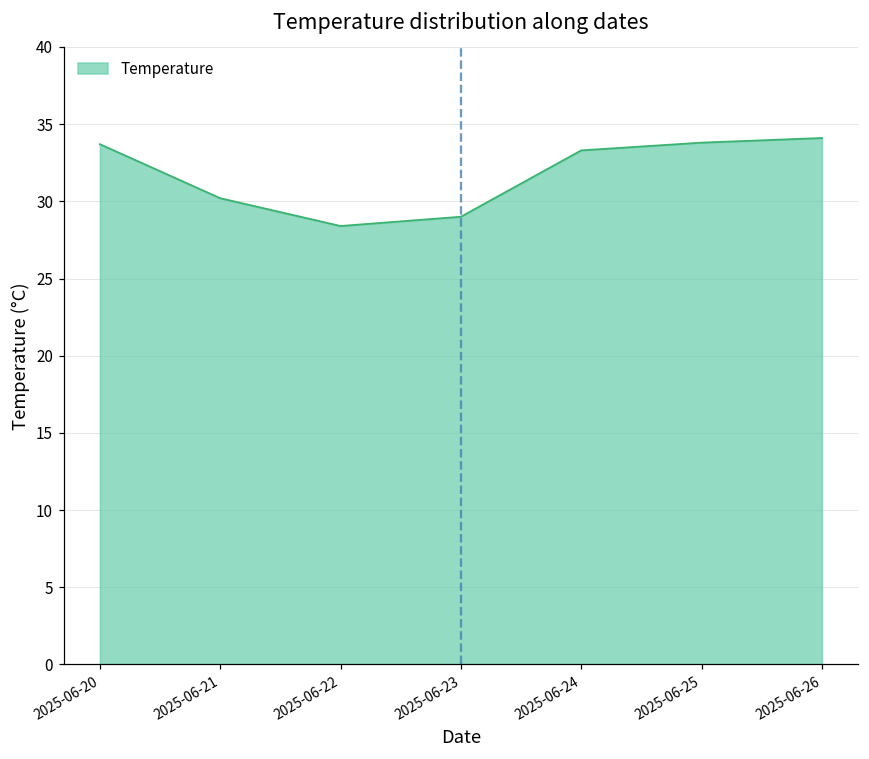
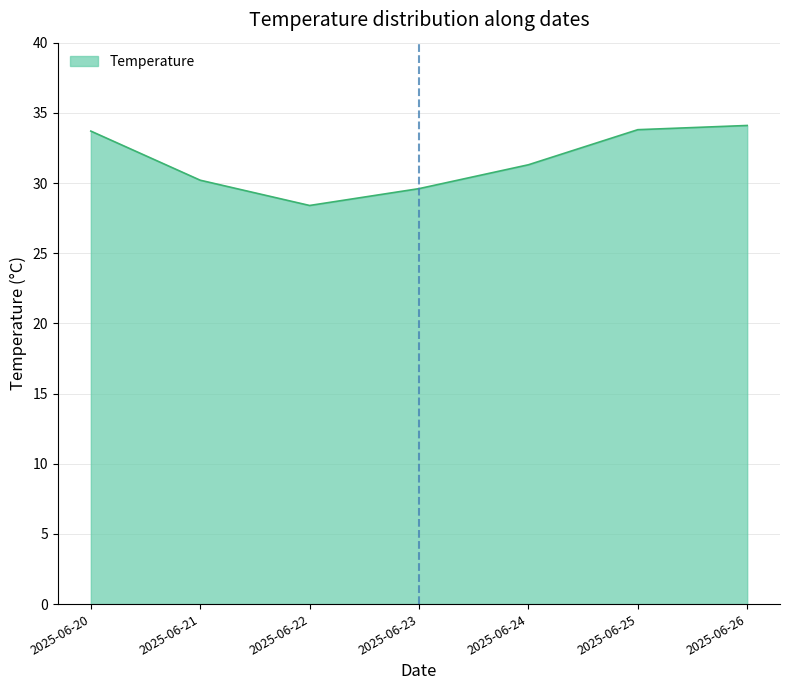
2025-06-23: 29.0 -> 29.6
2025-06-24: 33.3 -> 31.3
